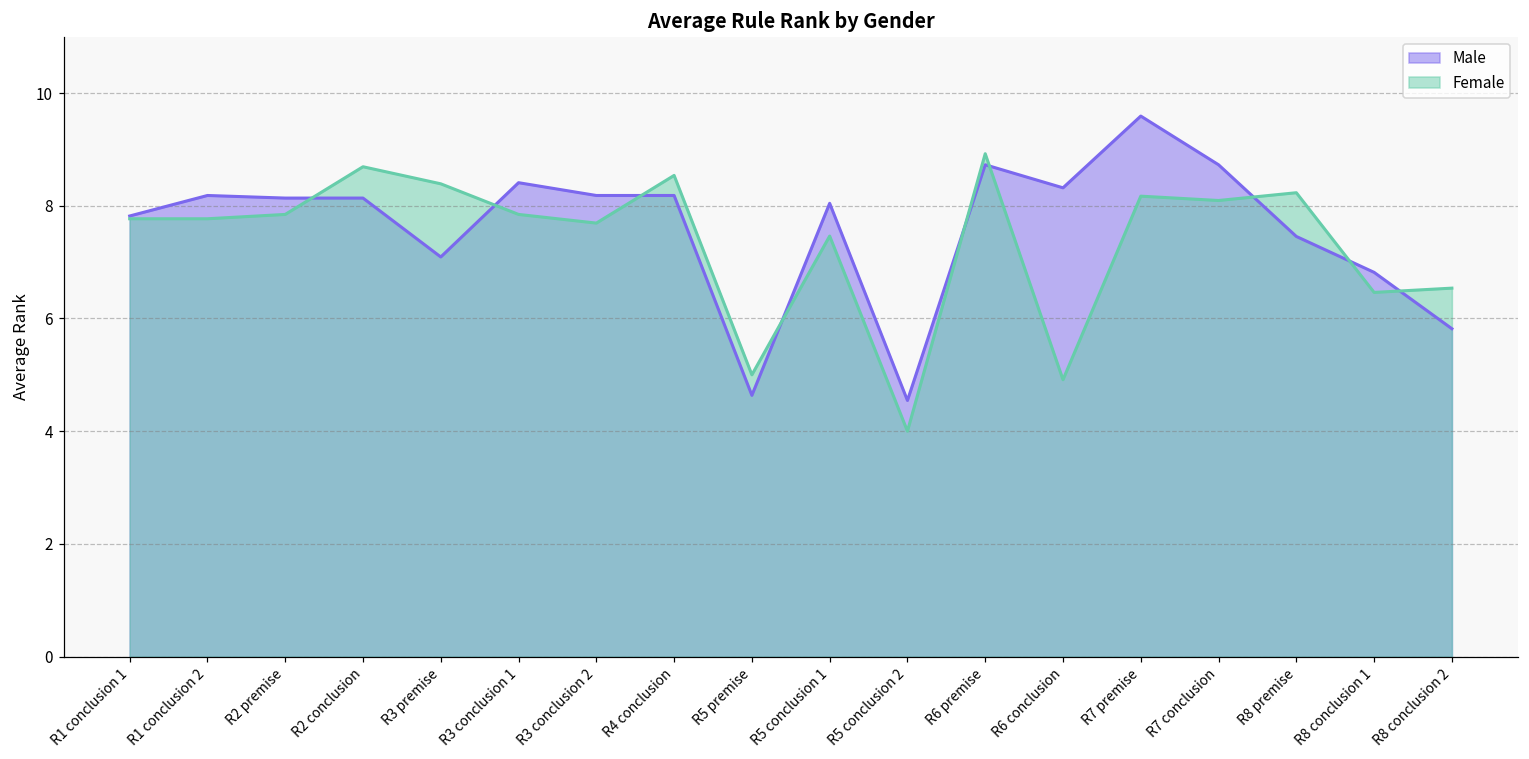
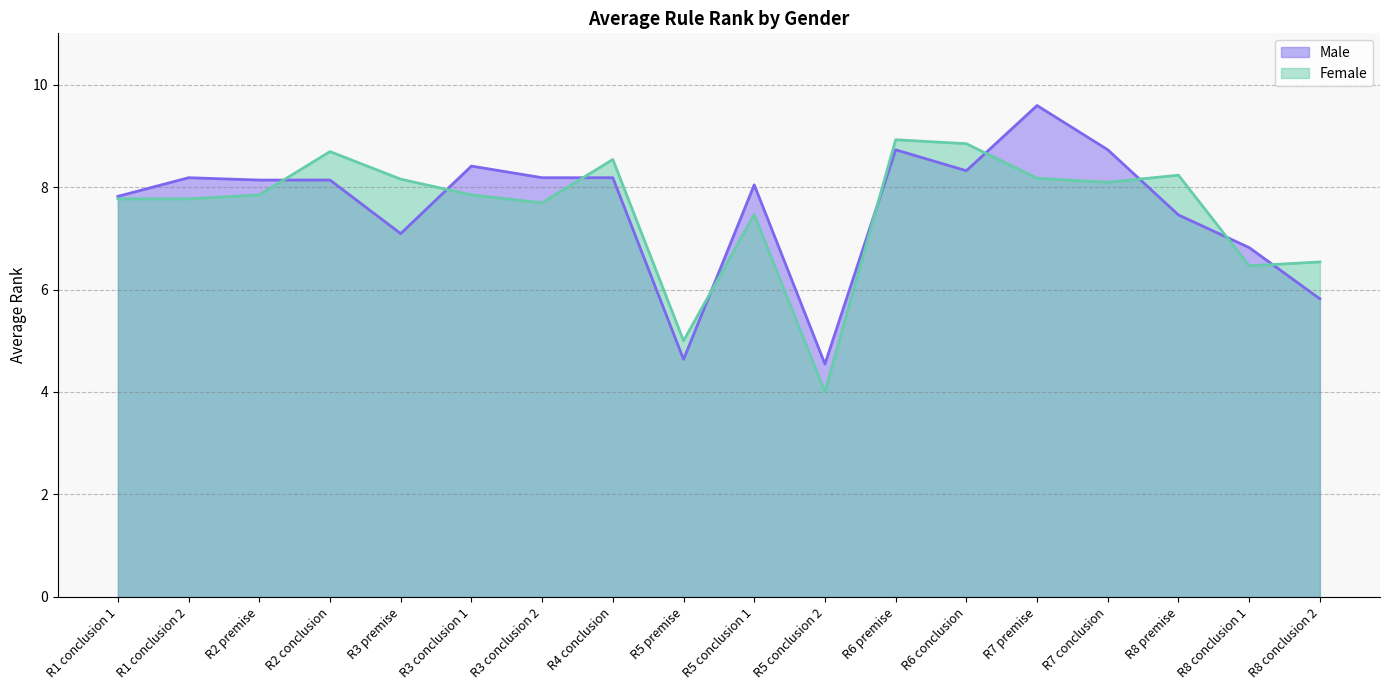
Female, R3 premise: 8.4 -> 8.2
Female, R6 conclusion: 4.9 -> 8.8
